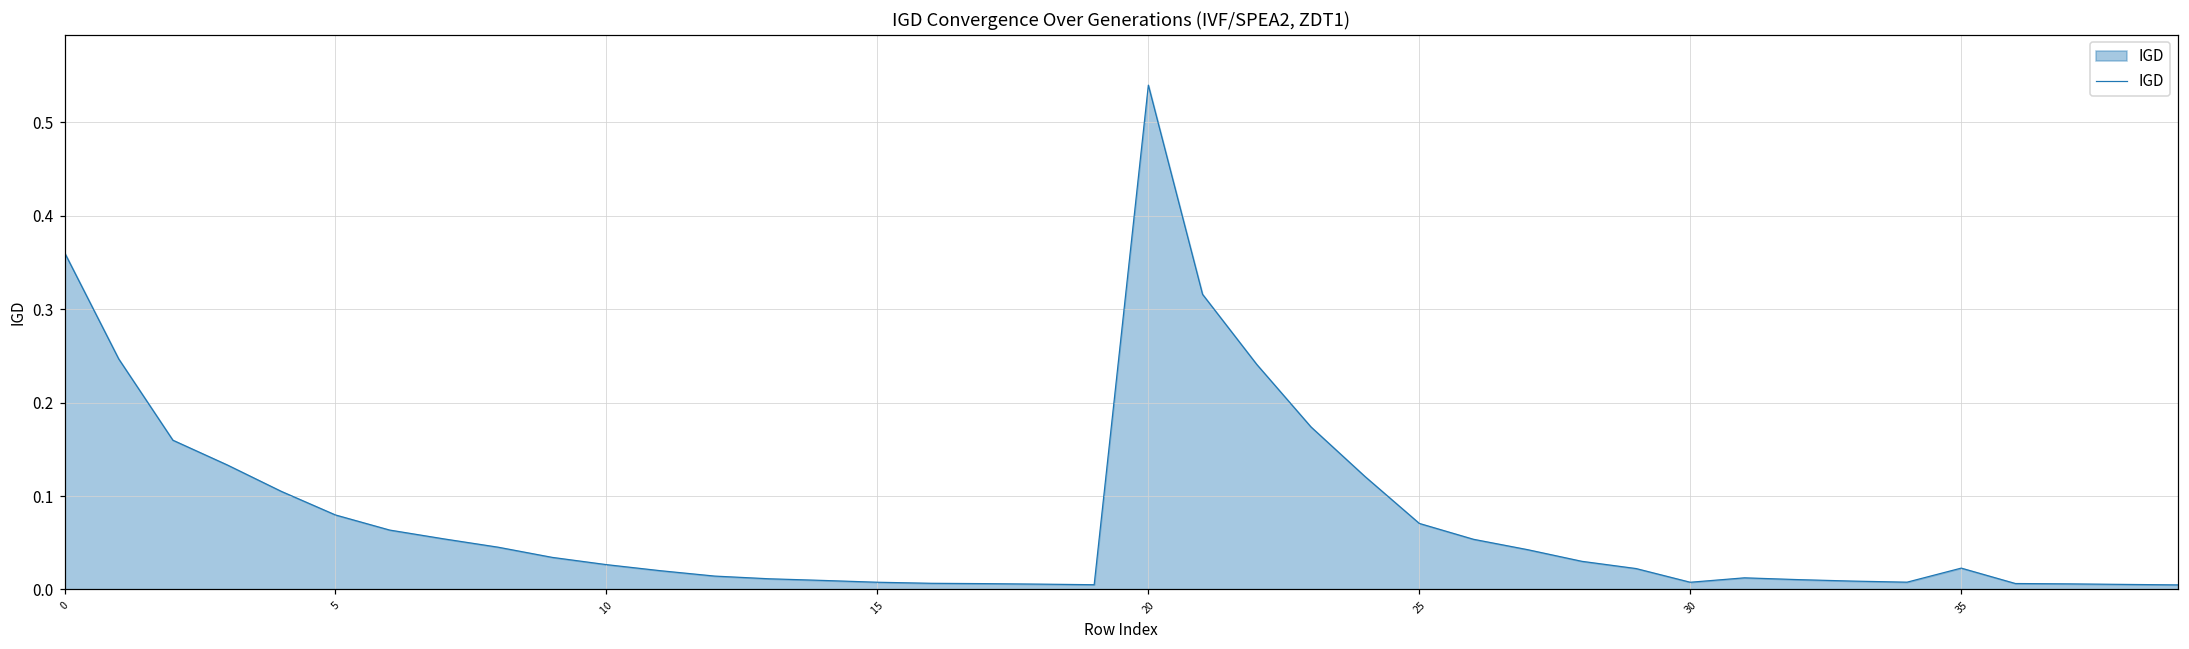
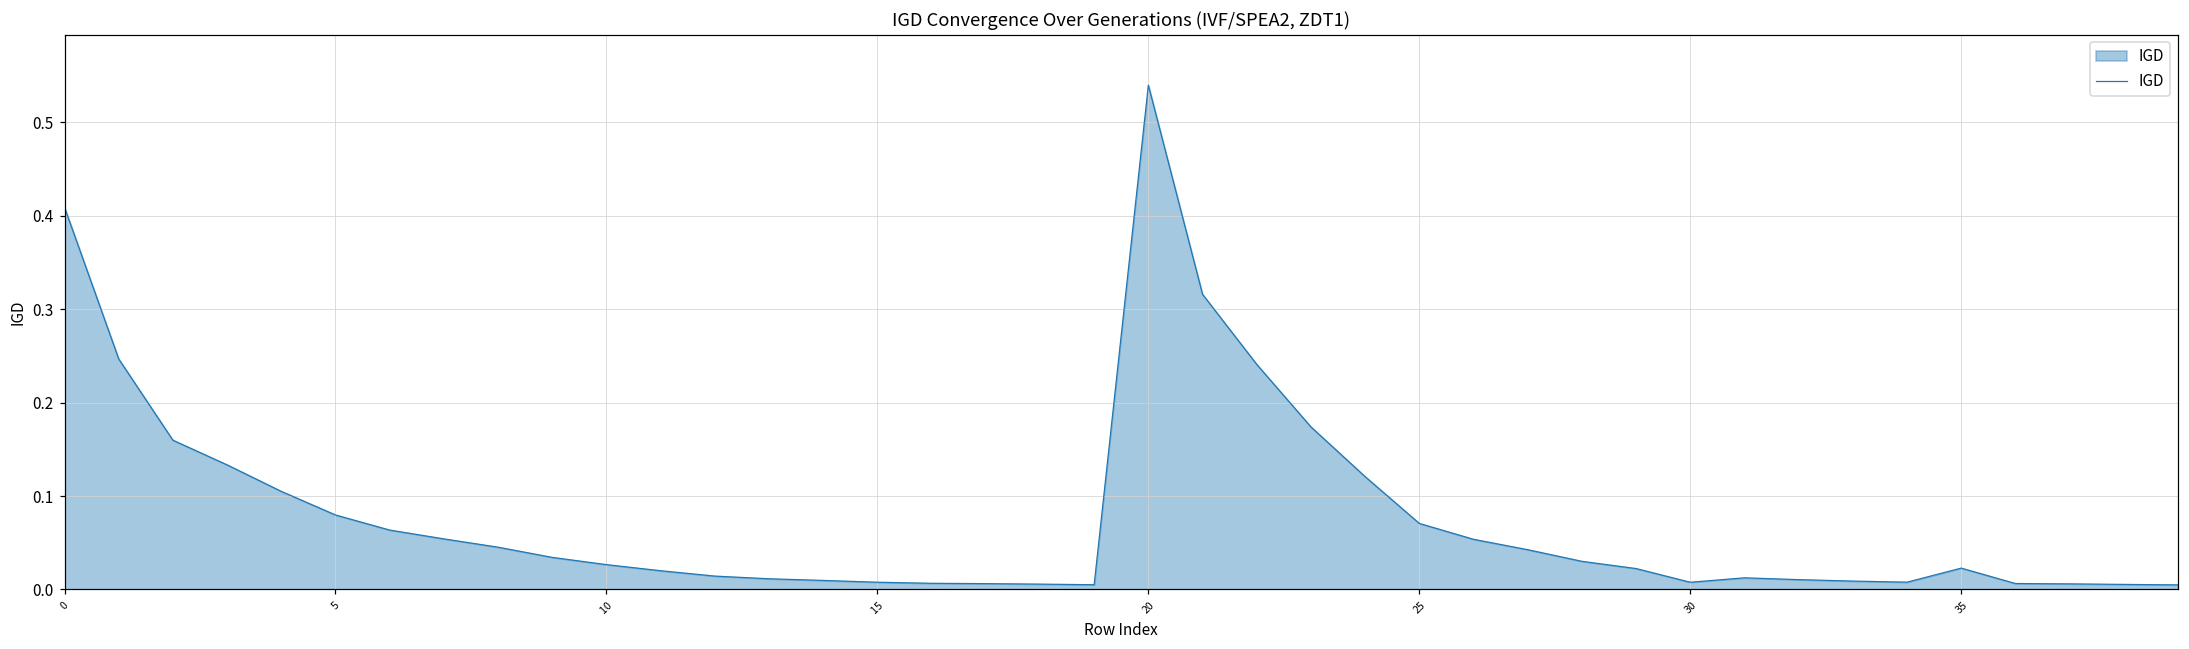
0: 0.36 -> 0.41
